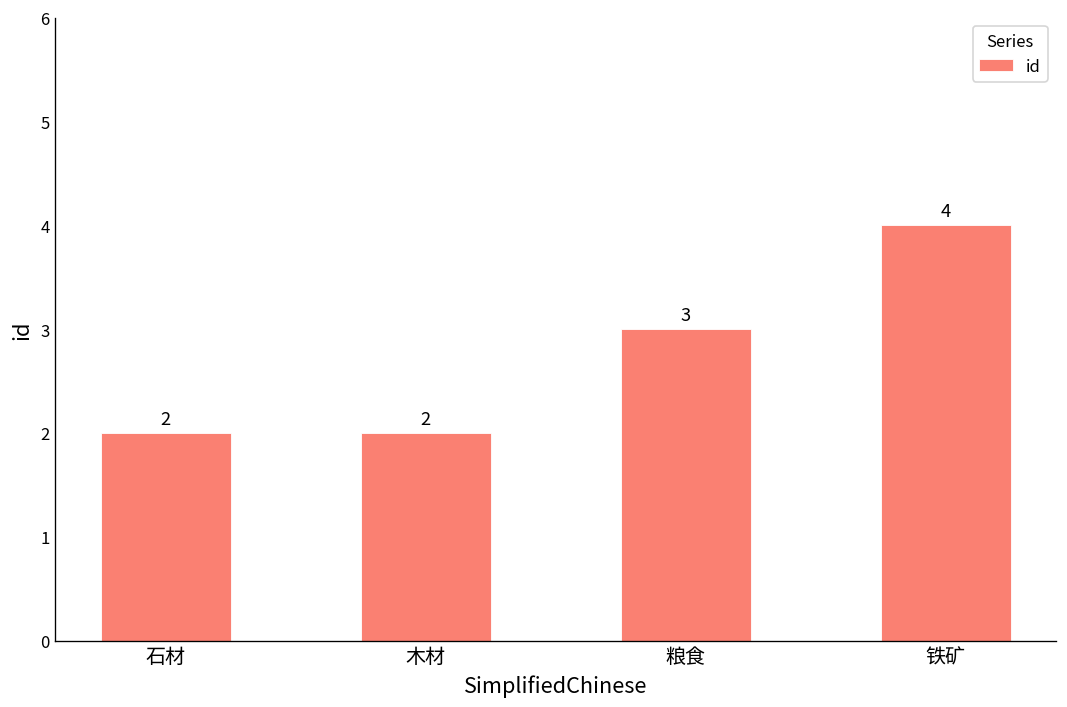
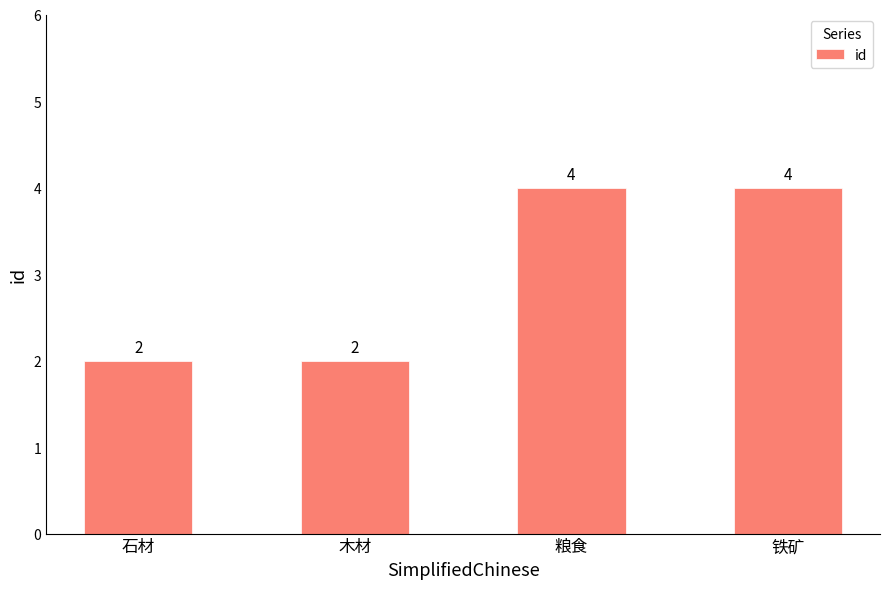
粮食: 3 -> 4
